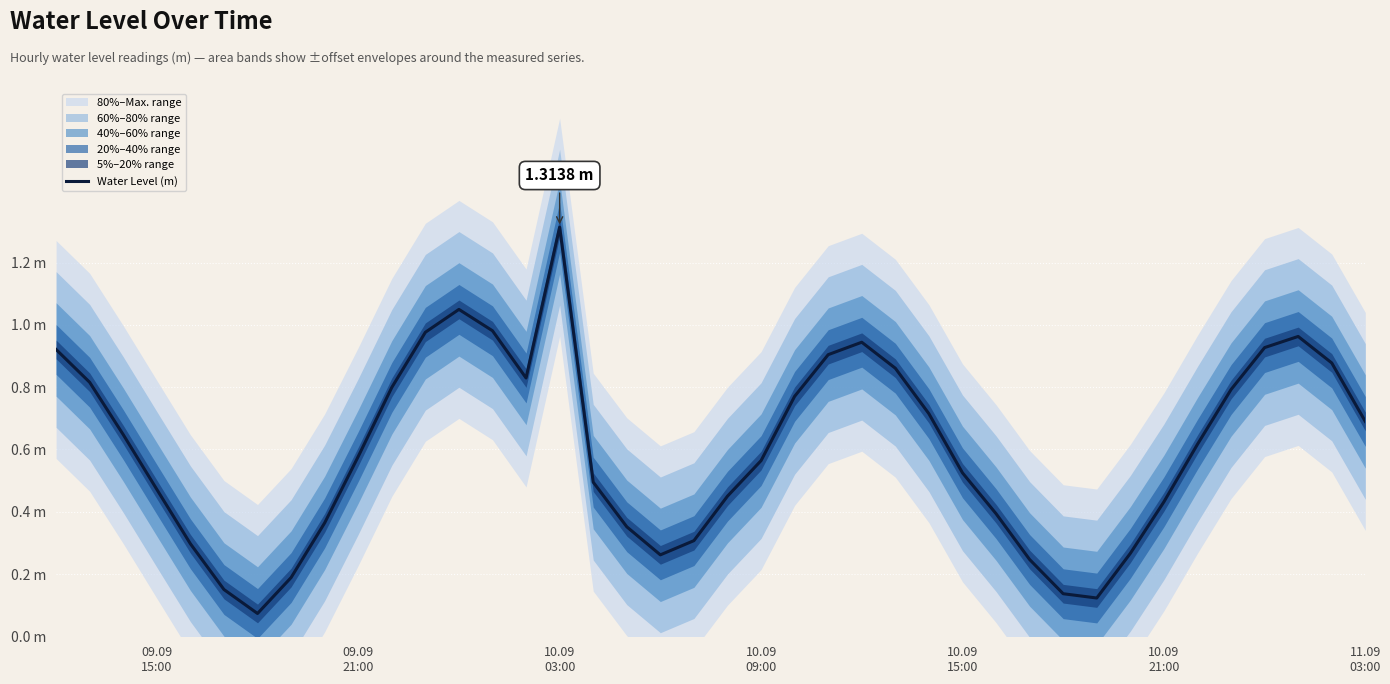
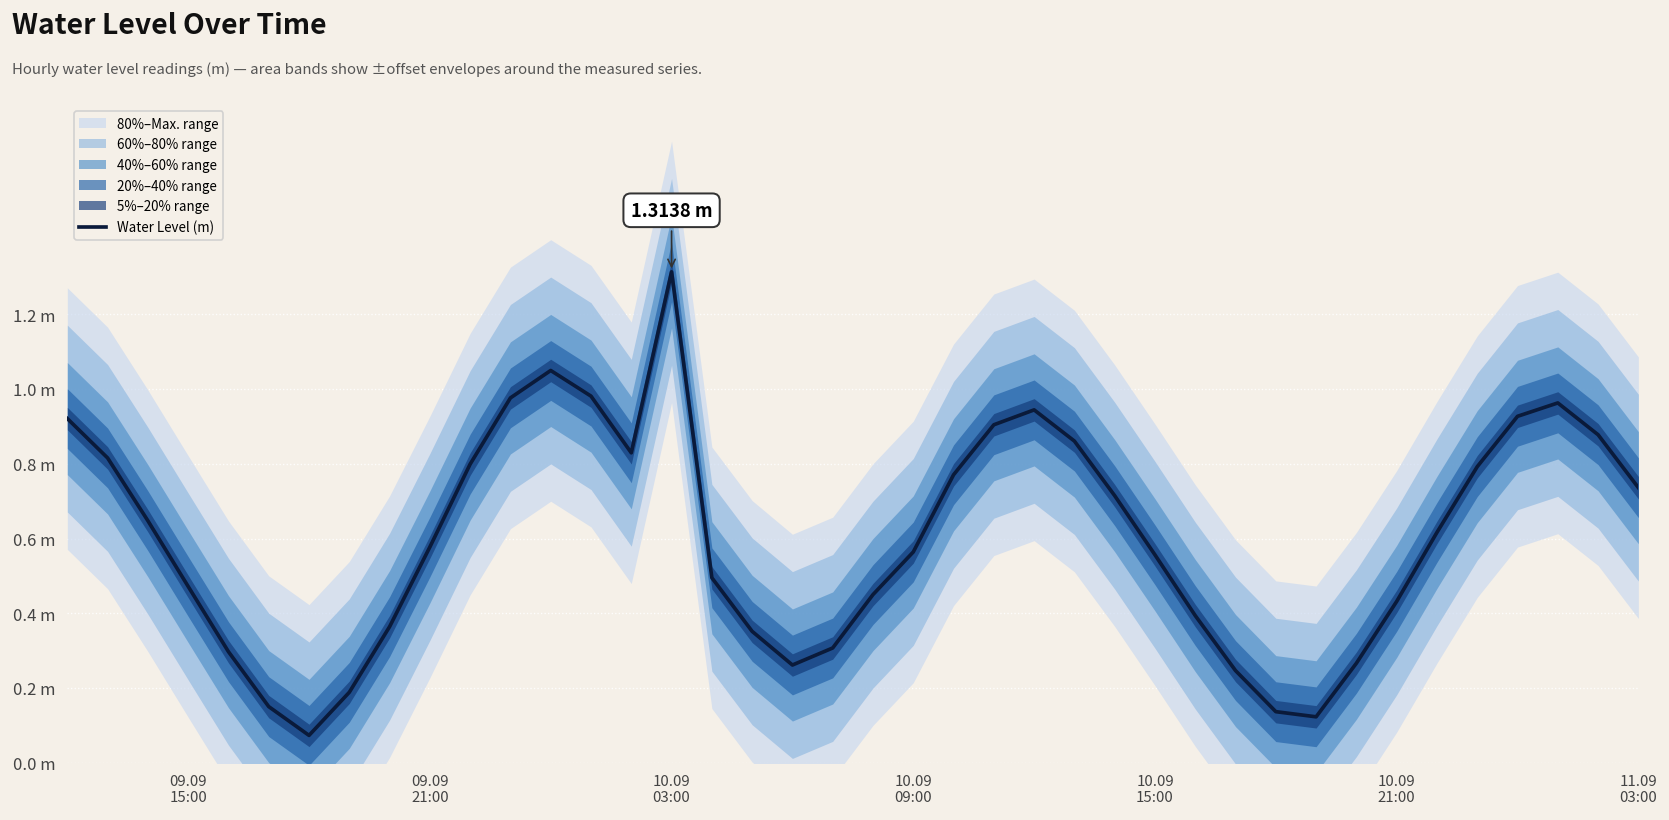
Water Level (m), 10.09 15:00: 0.52 m -> 0.56 m
Water Level (m), 11.09 03:00: 0.69 m -> 0.74 m
